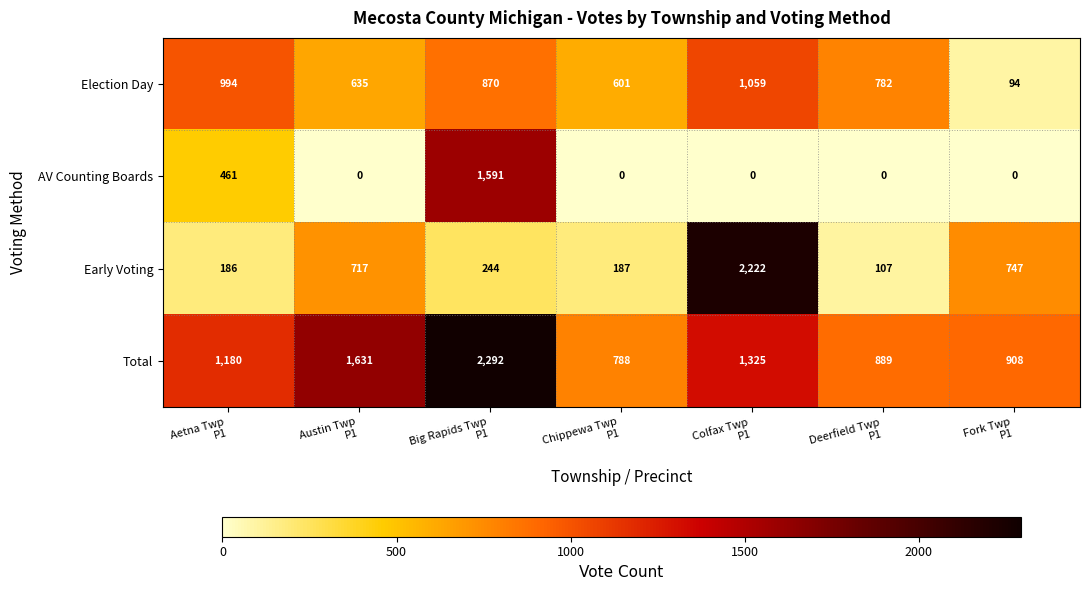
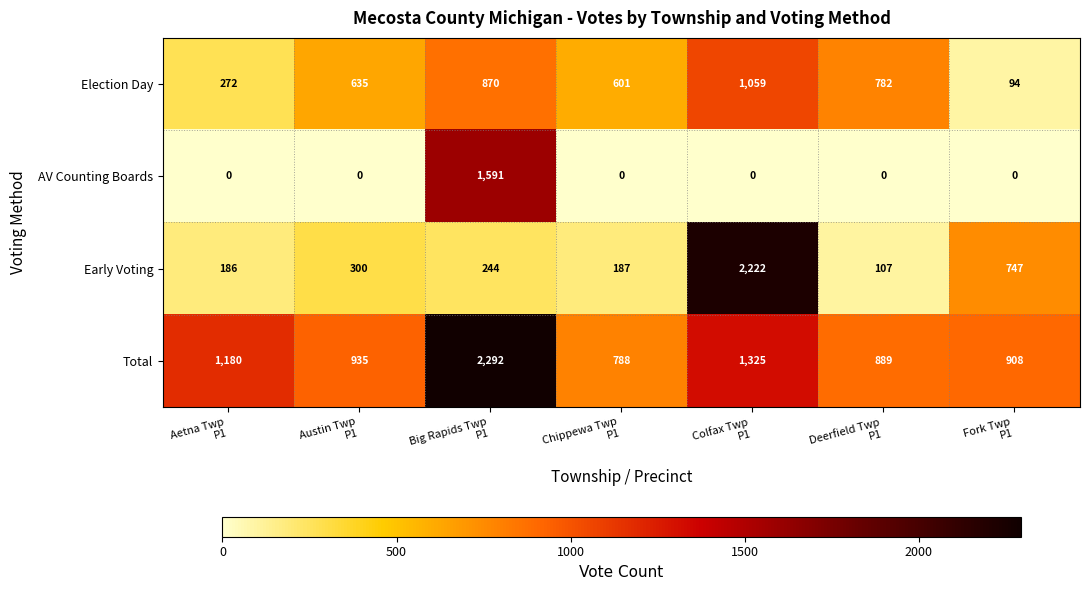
Election Day, Aetna Twp P1: 994 -> 272
AV Counting Boards, Aetna Twp P1: 461 -> 0
Early Voting, Austin Twp P1: 717 -> 300
Total, Austin Twp P1: 1,631 -> 935
